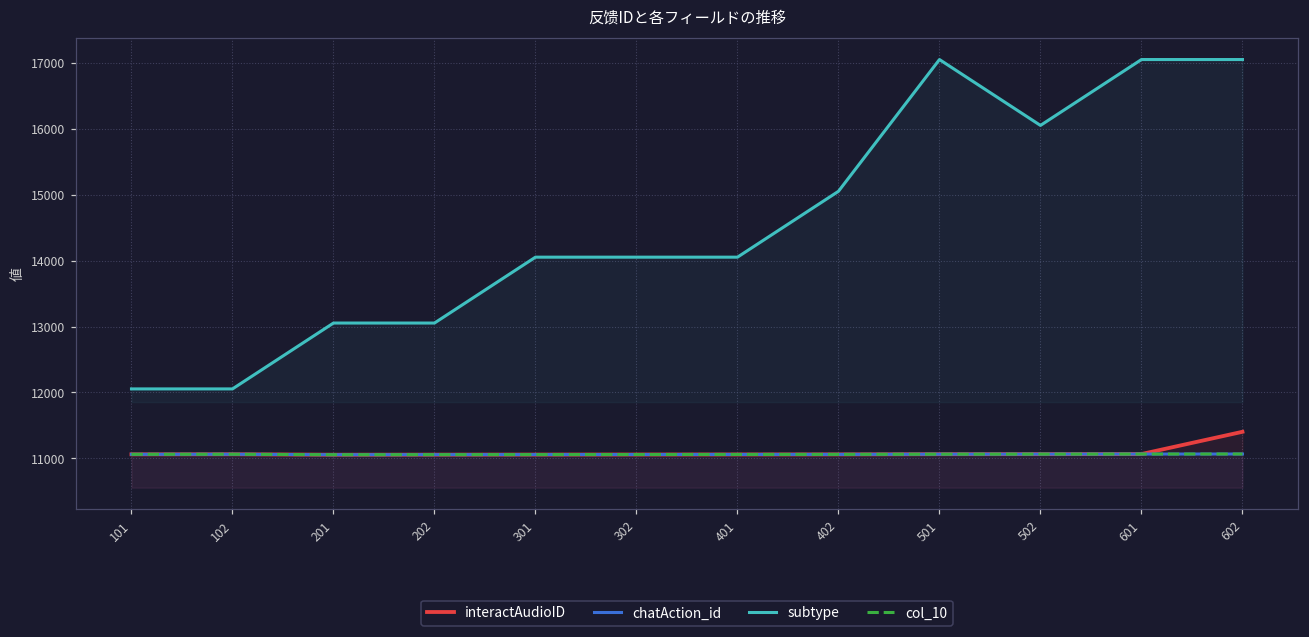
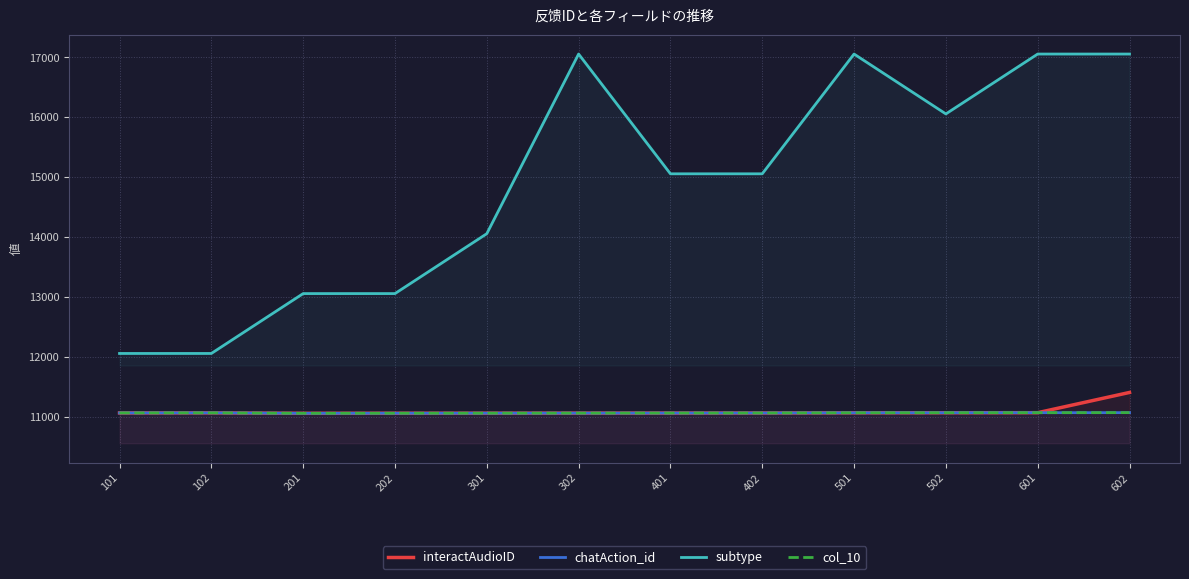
subtype, 302: 14100 -> 17100
subtype, 401: 14100 -> 15100
